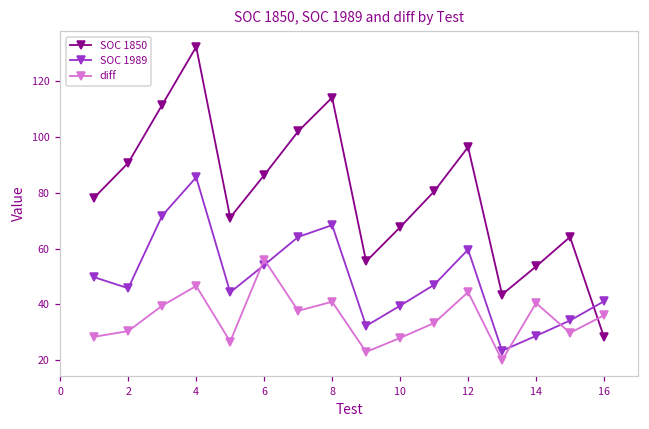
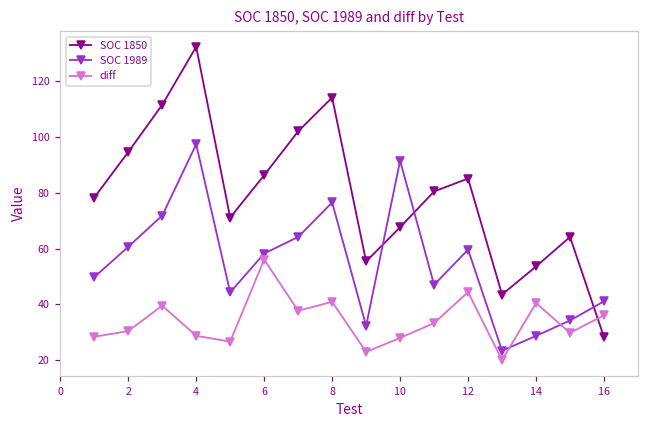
SOC 1850, 2: 91 -> 94
SOC 1989, 2: 46 -> 61
SOC 1989, 4: 85 -> 97
diff, 4: 47 -> 29
SOC 1989, 6: 54 -> 58
SOC 1989, 8: 68 -> 76
SOC 1989, 10: 40 -> 91
SOC 1850, 12: 96 -> 85
